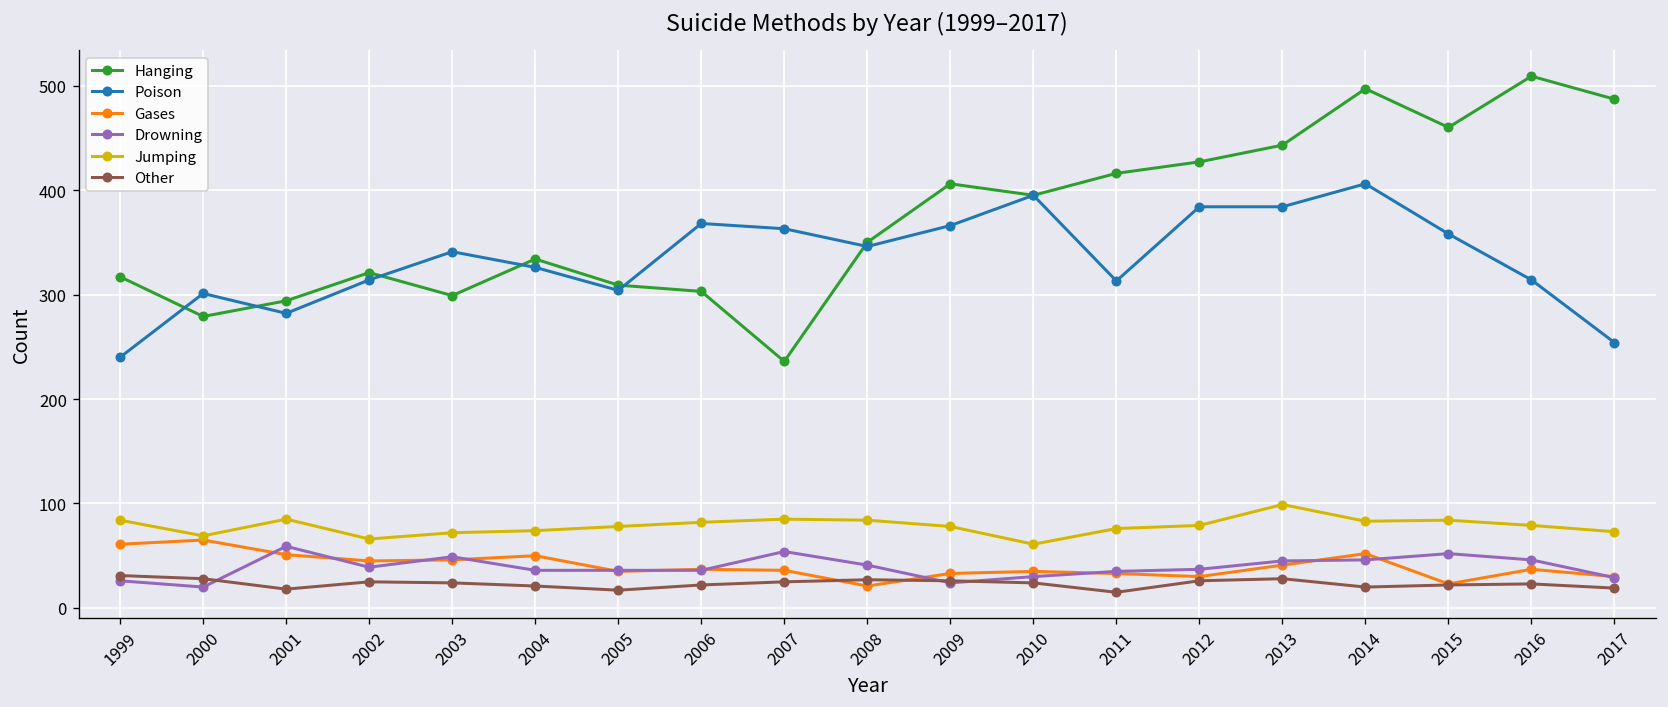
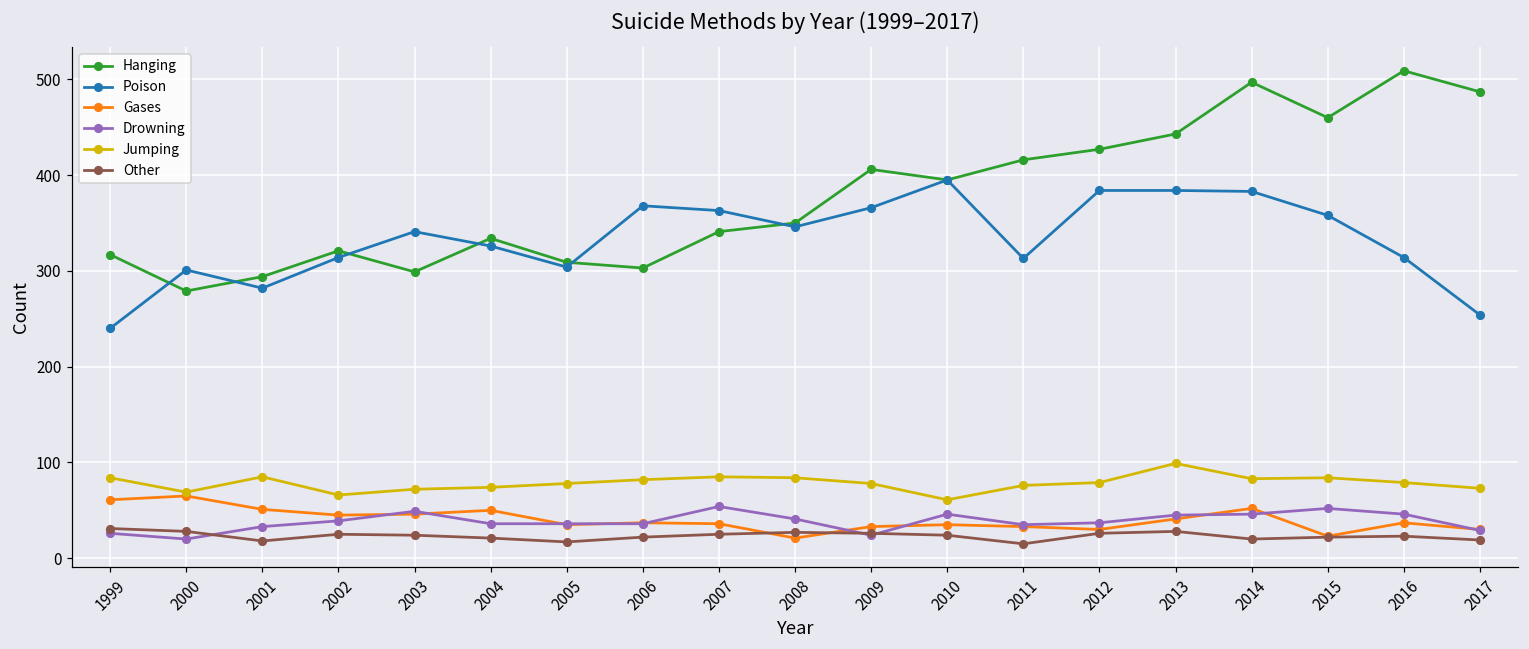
Drowning, 2001: 60 -> 30
Hanging, 2007: 240 -> 340
Drowning, 2010: 30 -> 50
Poison, 2014: 410 -> 380
